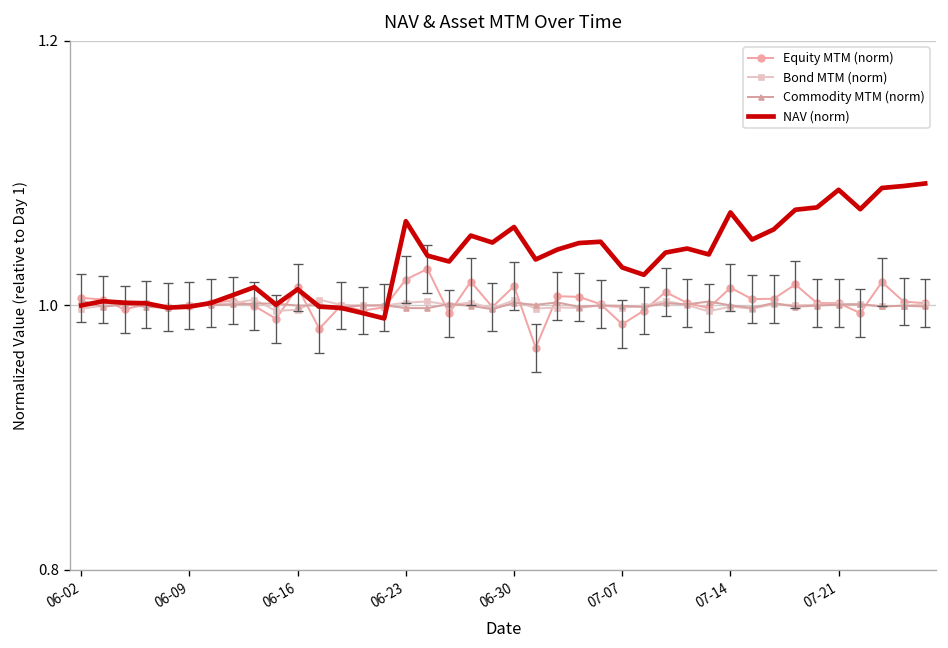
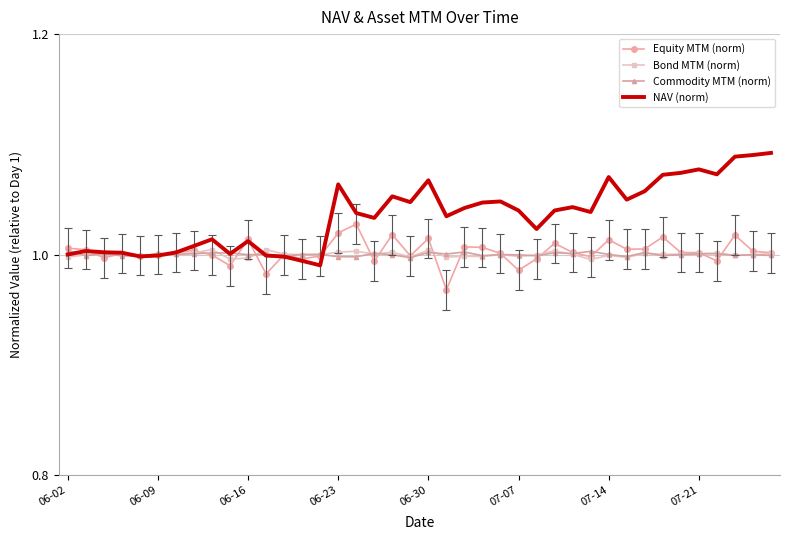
NAV (norm), 06-30: 1.059 -> 1.067
NAV (norm), 07-07: 1.029 -> 1.040
NAV (norm), 07-21: 1.087 -> 1.077
